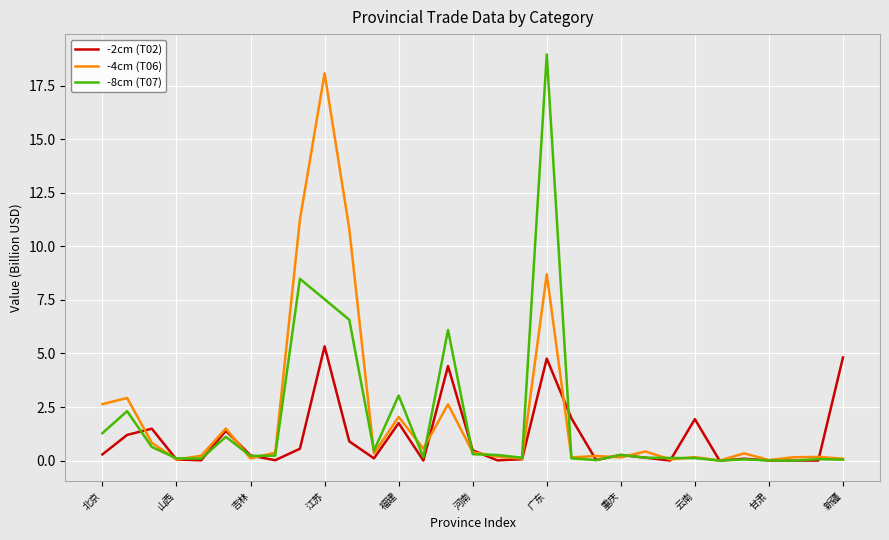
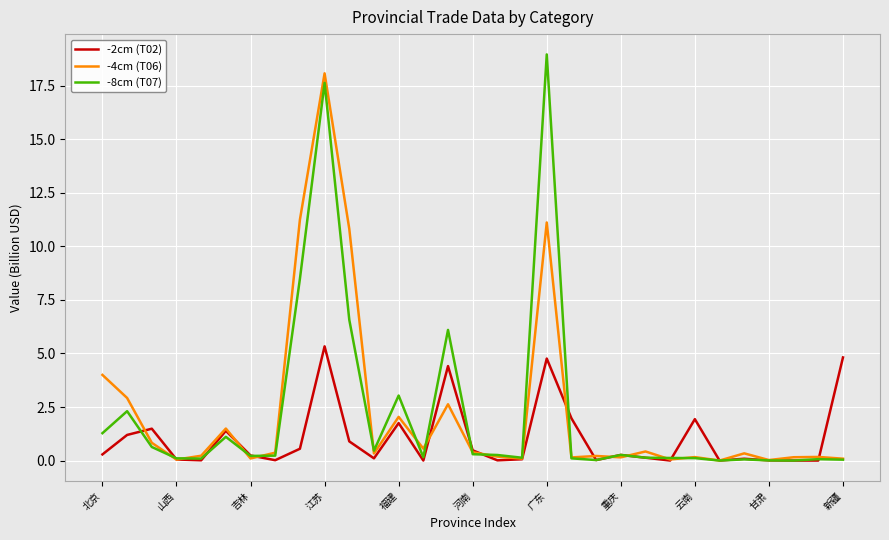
-4cm (T06), 北京: 2.6 -> 4.0
-8cm (T07), 江苏: 7.5 -> 17.6
-4cm (T06), 广东: 8.7 -> 11.1
